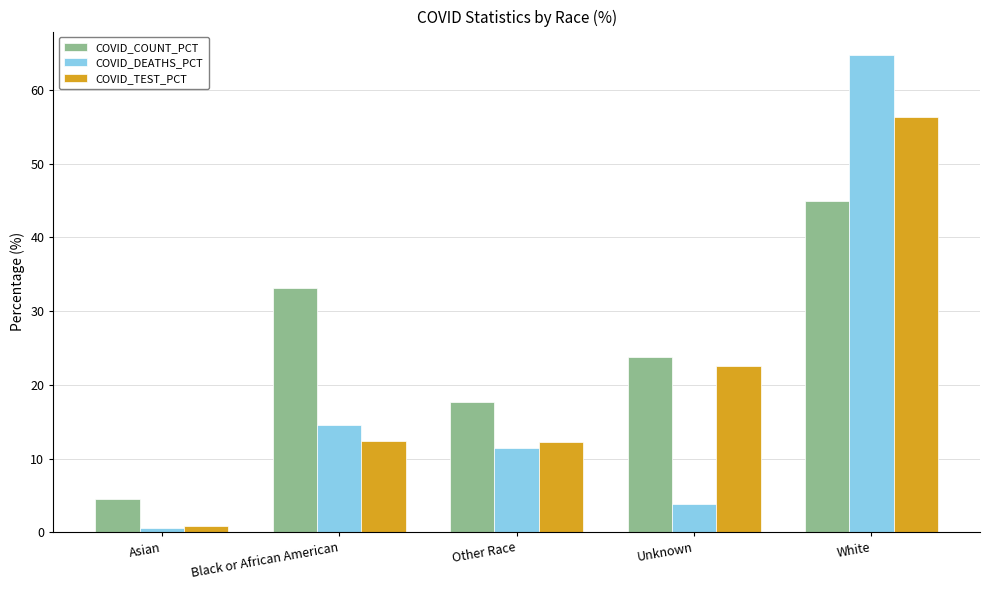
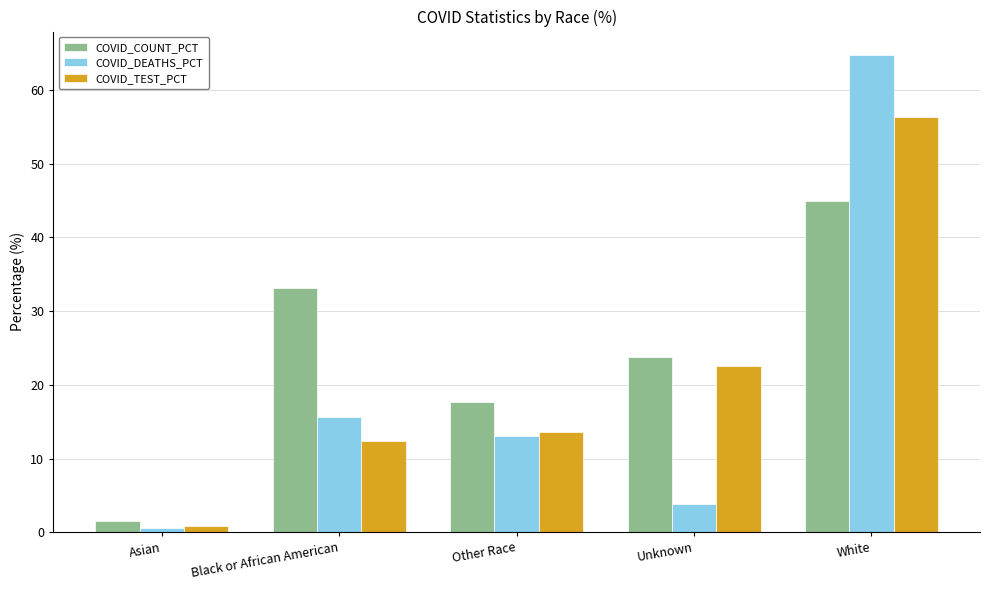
COVID_COUNT_PCT, Asian: 4 -> 1
COVID_DEATHS_PCT, Black or African American: 14 -> 16
COVID_DEATHS_PCT, Other Race: 11 -> 13
COVID_TEST_PCT, Other Race: 12 -> 14
